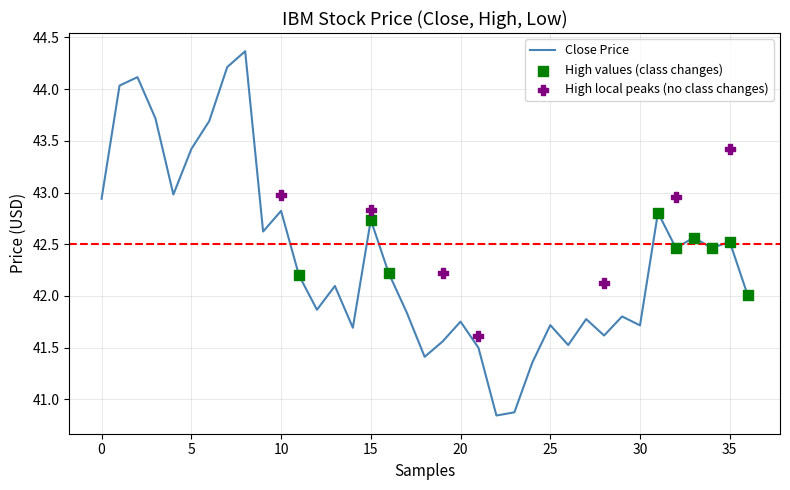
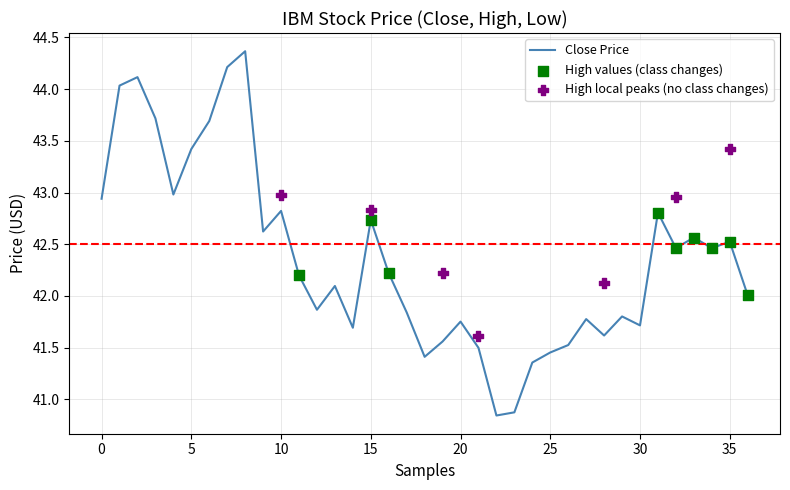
Close Price, 25: 41.72 -> 41.45
